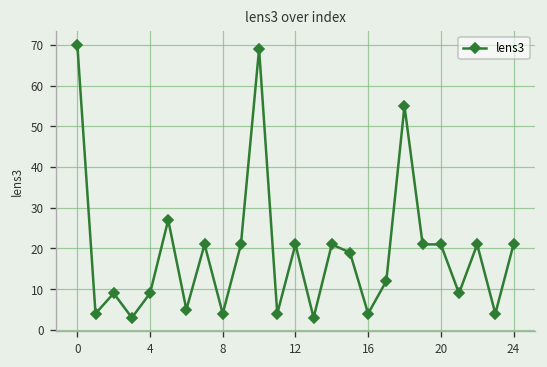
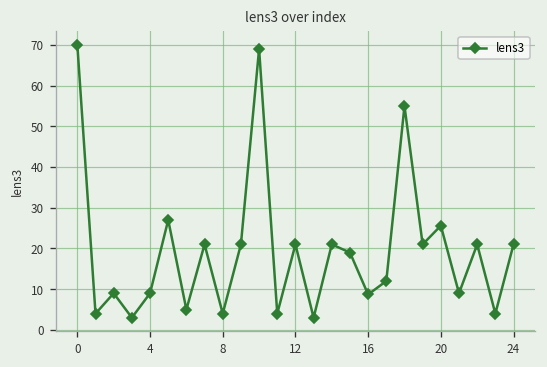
16: 4 -> 9
20: 21 -> 26
